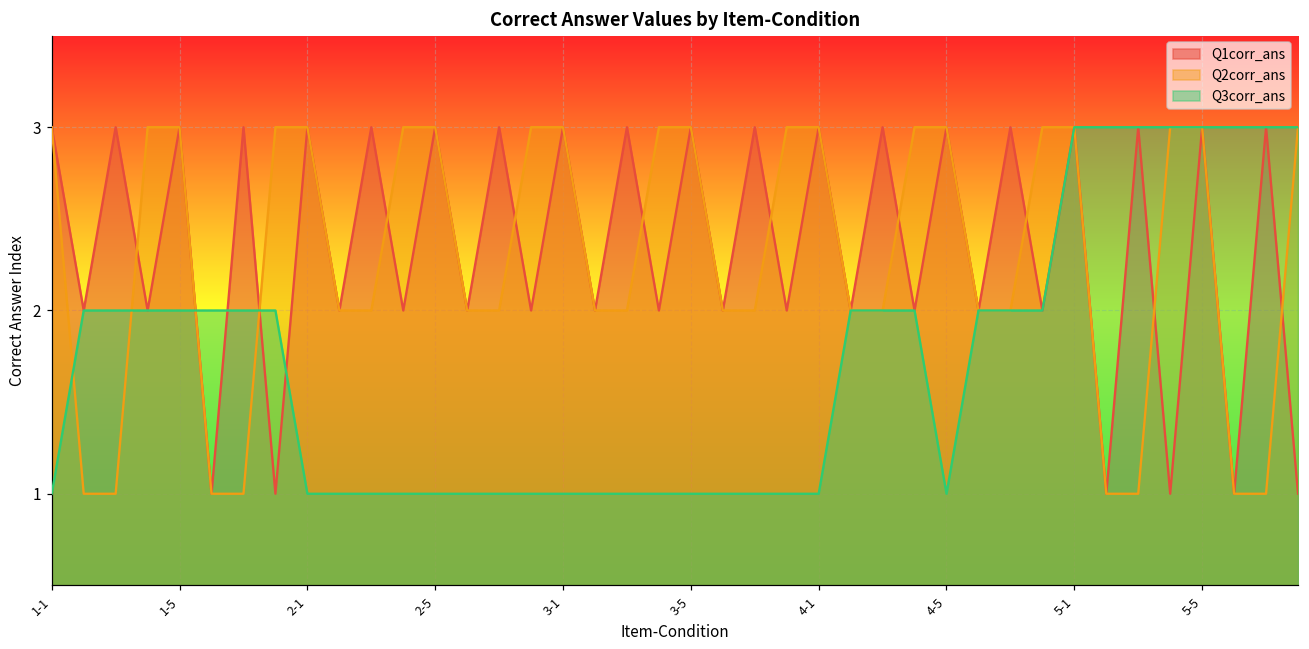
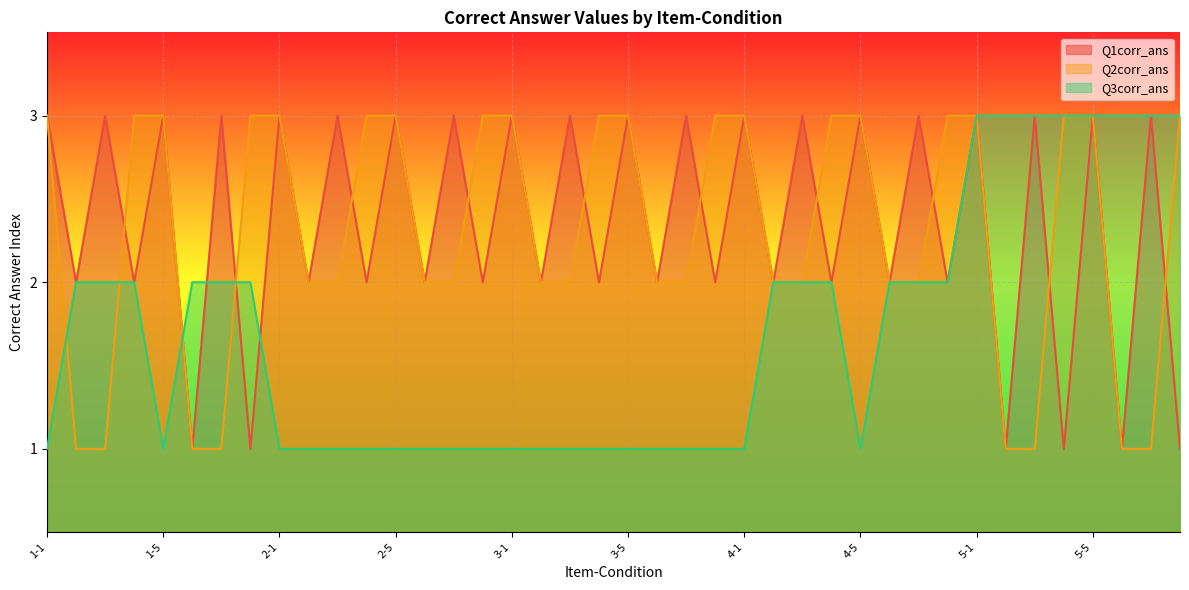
Q3corr_ans, 1-5: 2 -> 1
